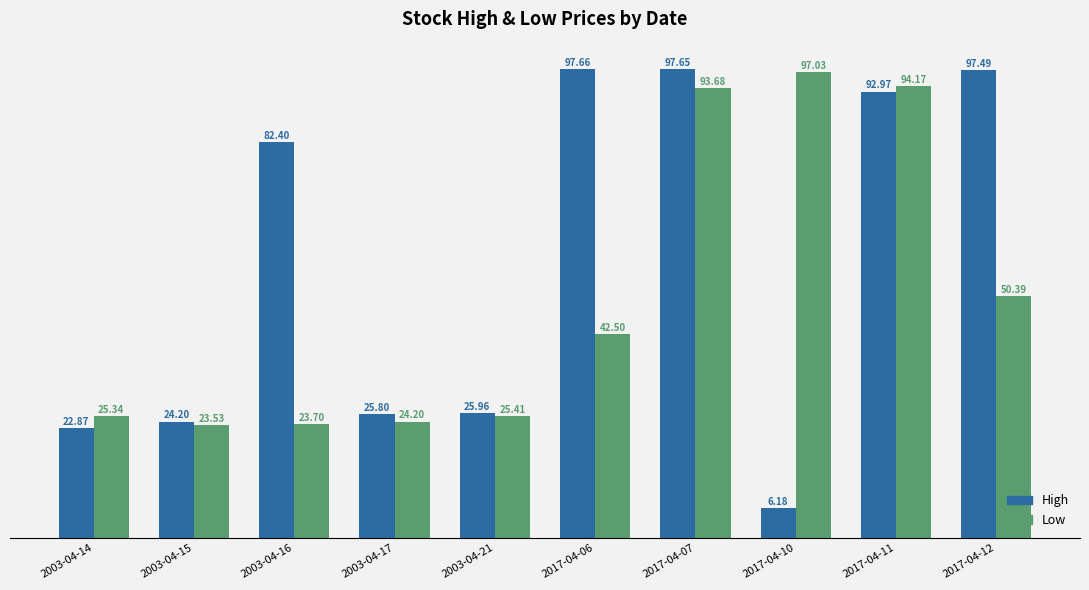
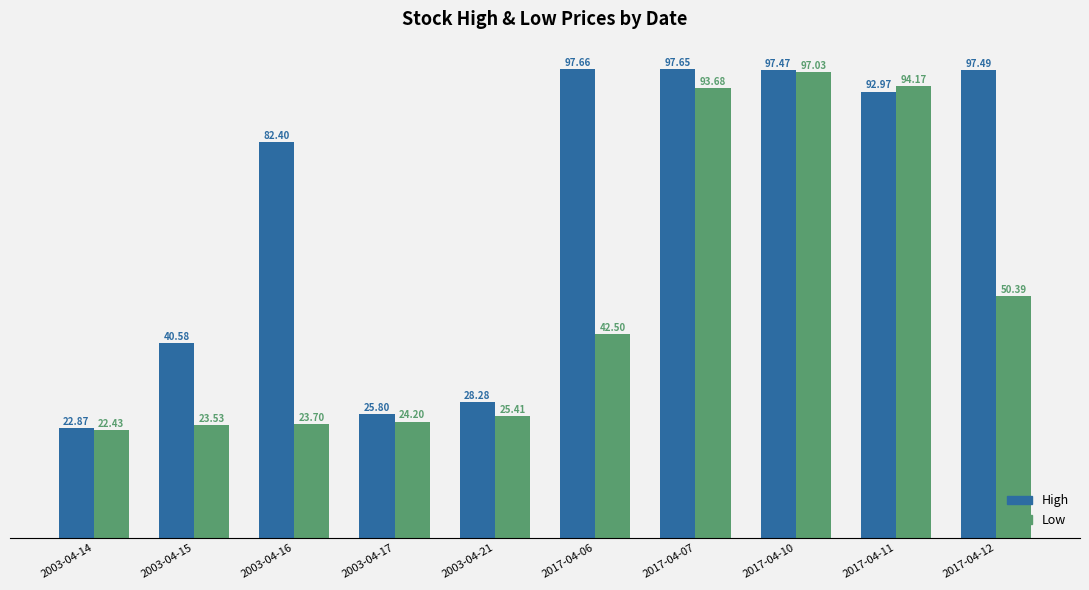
Low, 2003-04-14: 25.34 -> 22.43
High, 2003-04-15: 24.20 -> 40.58
High, 2003-04-21: 25.96 -> 28.28
High, 2017-04-10: 6.18 -> 97.47
